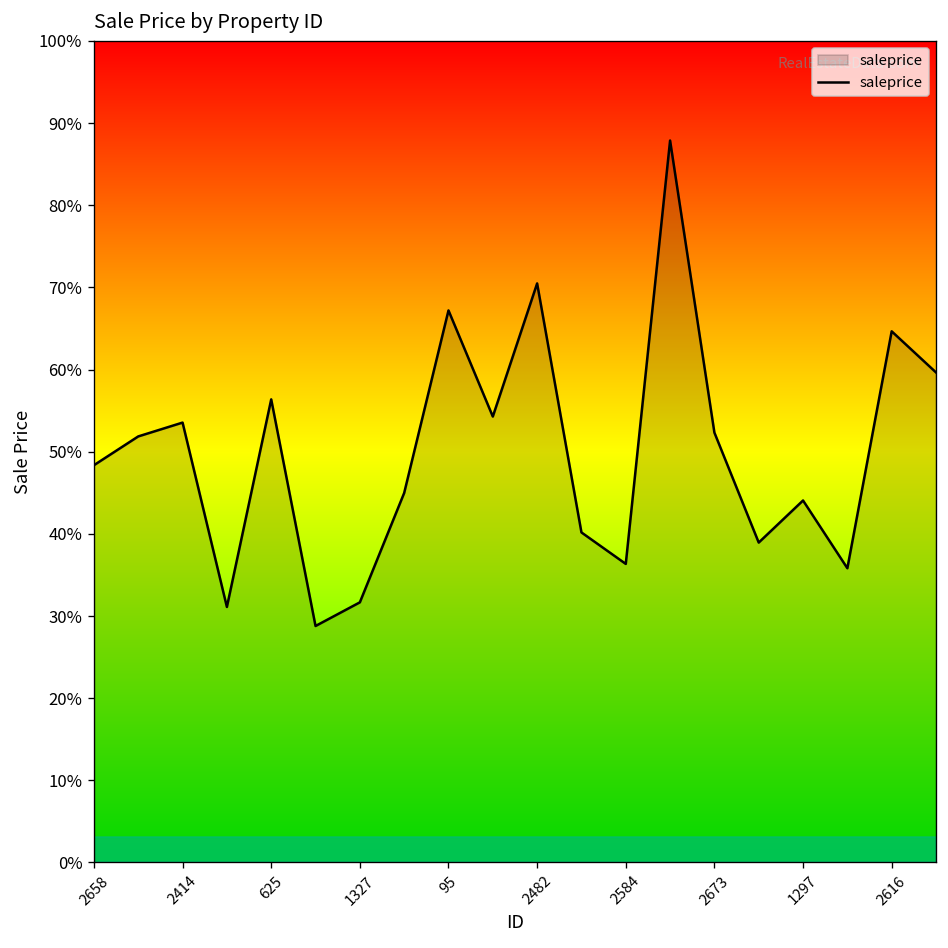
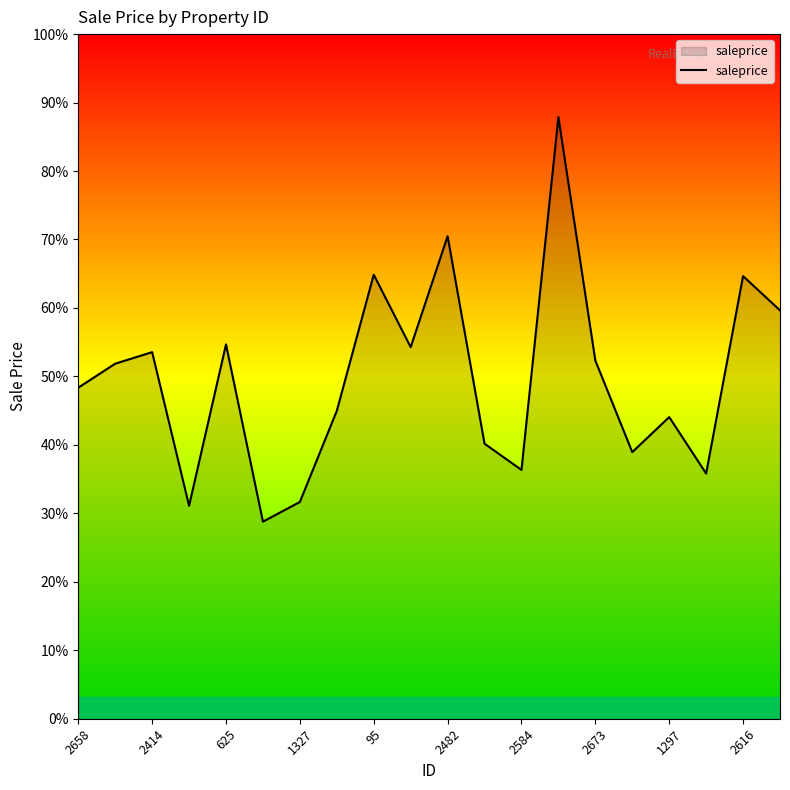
625: 56% -> 55%
95: 67% -> 65%
